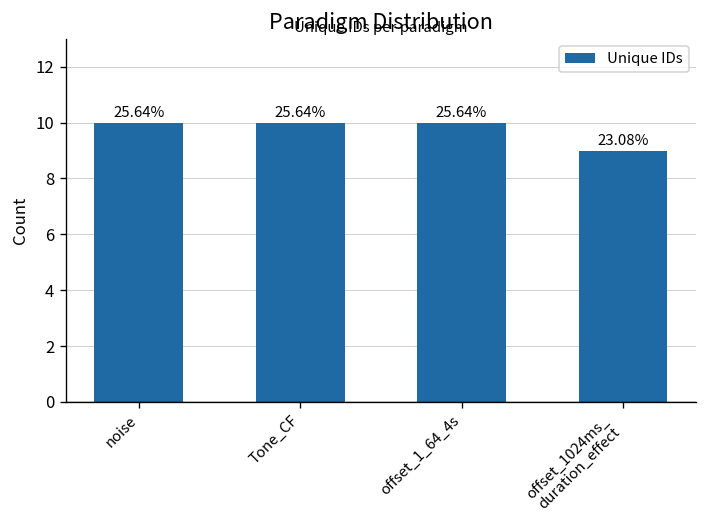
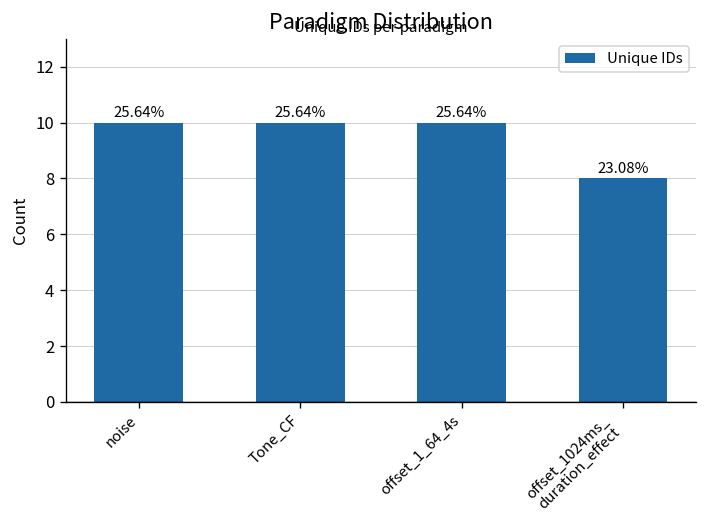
offset_1024ms_ duration_effect: 9 -> 8
